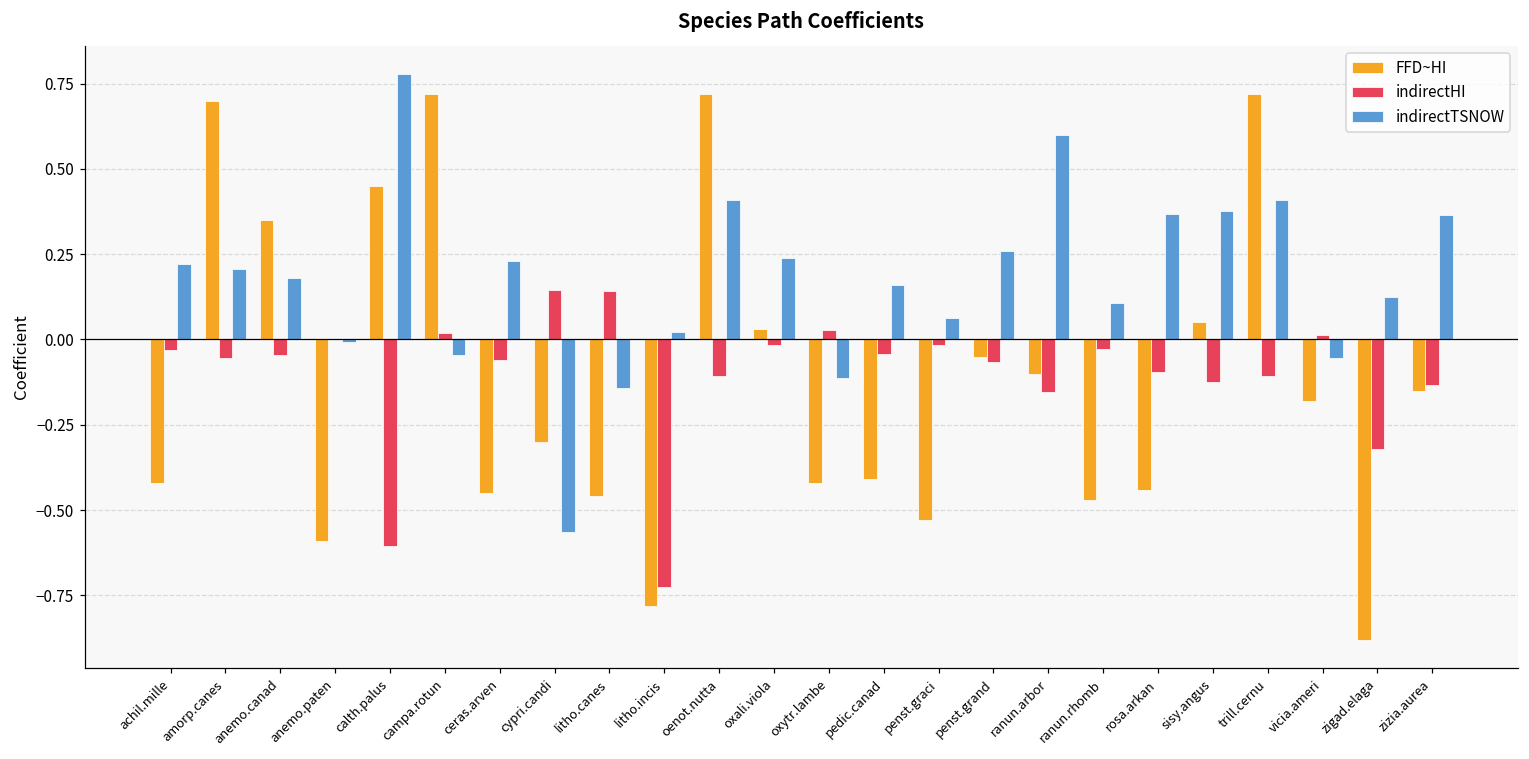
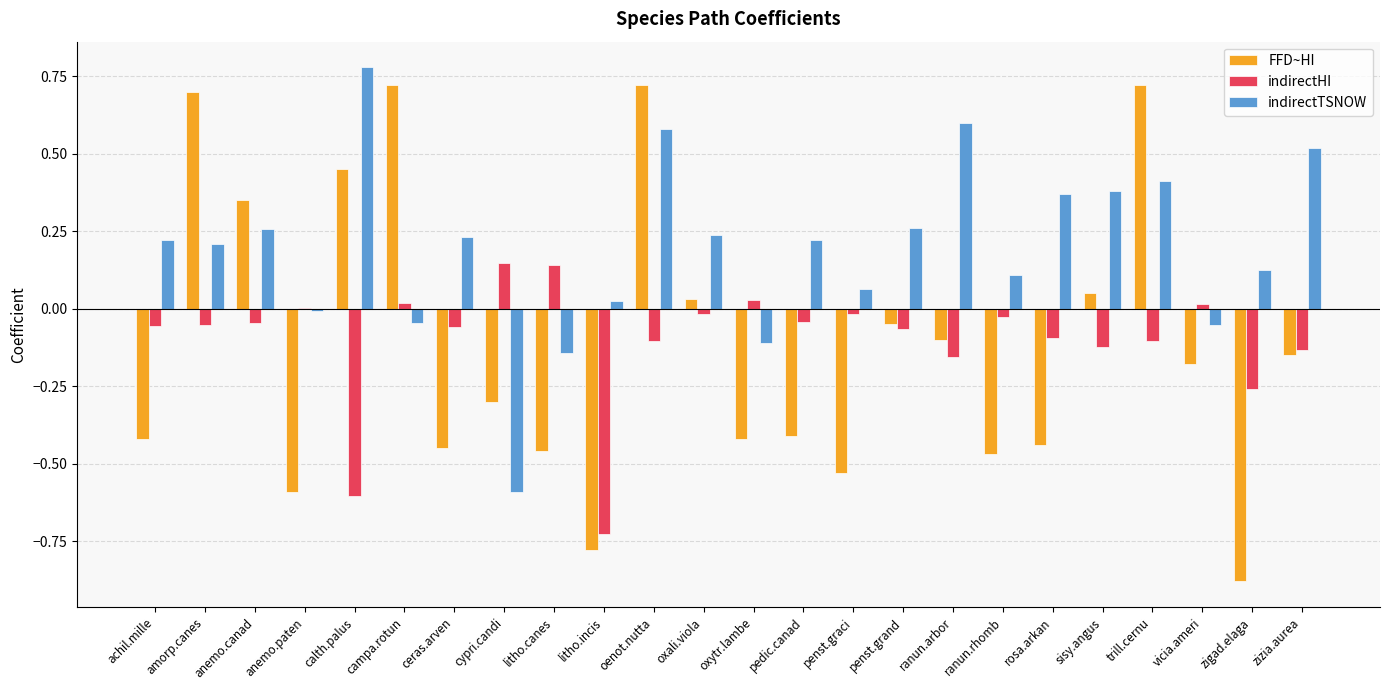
indirectHI, achil.mille: -0.03 -> -0.06
indirectTSNOW, anemo.canad: 0.18 -> 0.26
indirectTSNOW, cypri.candi: -0.56 -> -0.59
indirectTSNOW, oenot.nutta: 0.41 -> 0.58
indirectTSNOW, pedic.canad: 0.16 -> 0.22
indirectHI, zigad.elaga: -0.32 -> -0.26
indirectTSNOW, zizia.aurea: 0.37 -> 0.52
